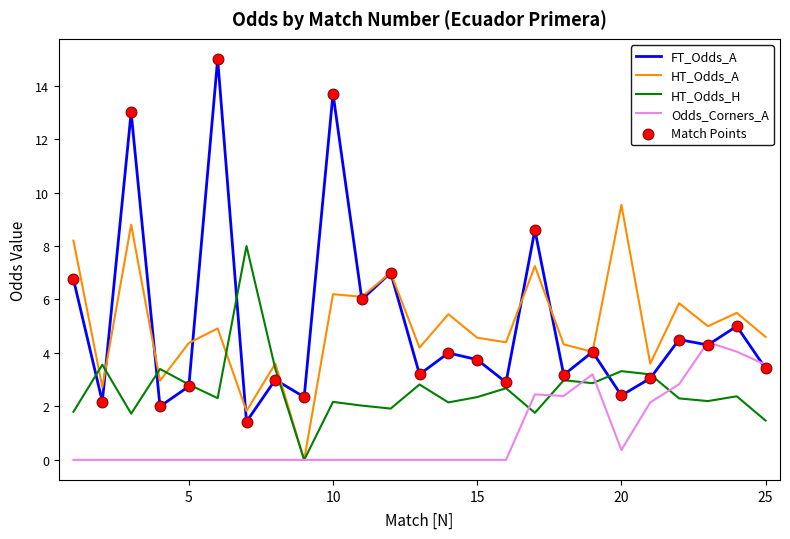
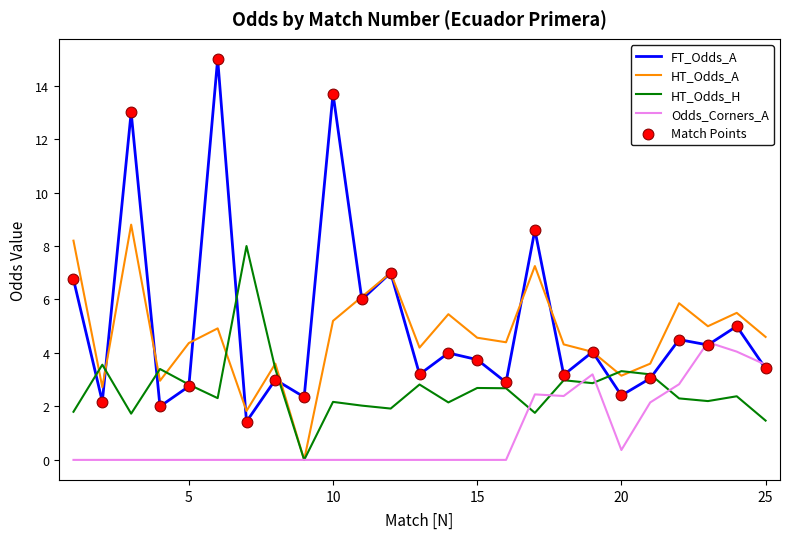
HT_Odds_A, 10: 6.2 -> 5.2
HT_Odds_H, 15: 2.4 -> 2.7
HT_Odds_A, 20: 9.5 -> 3.2
